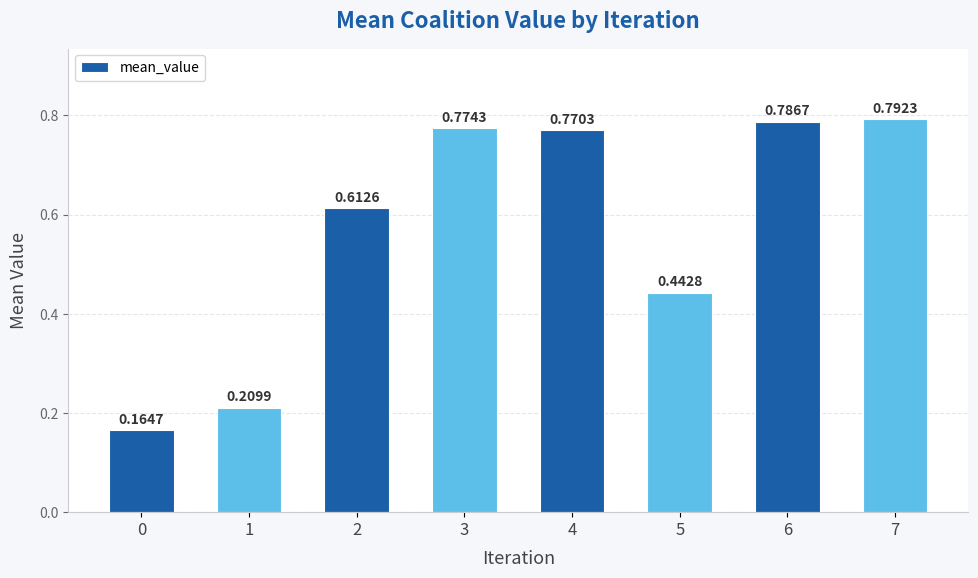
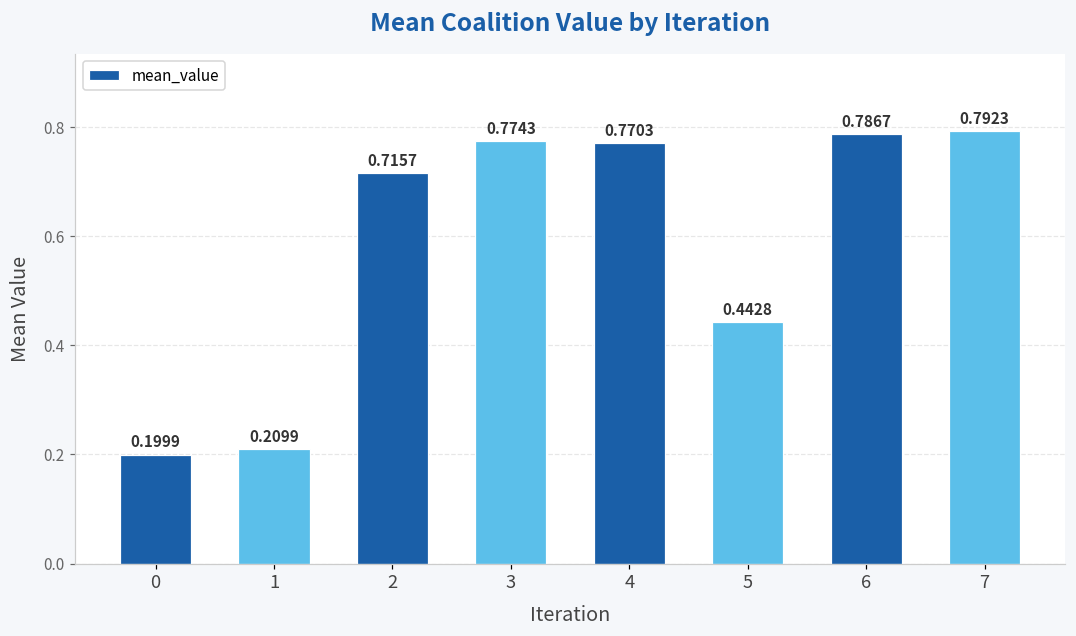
0: 0.1647 -> 0.1999
2: 0.6126 -> 0.7157
